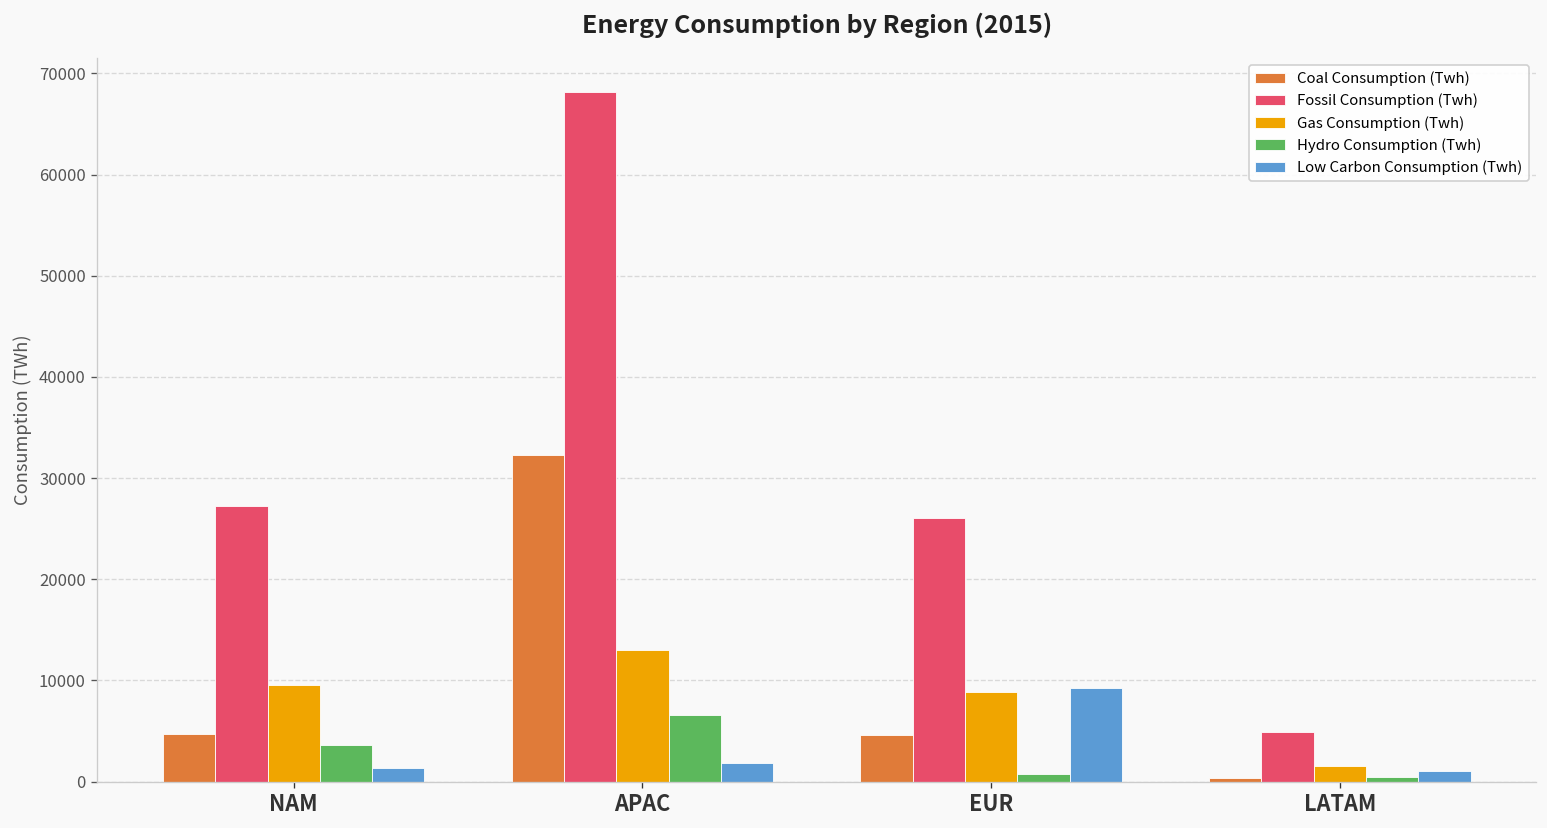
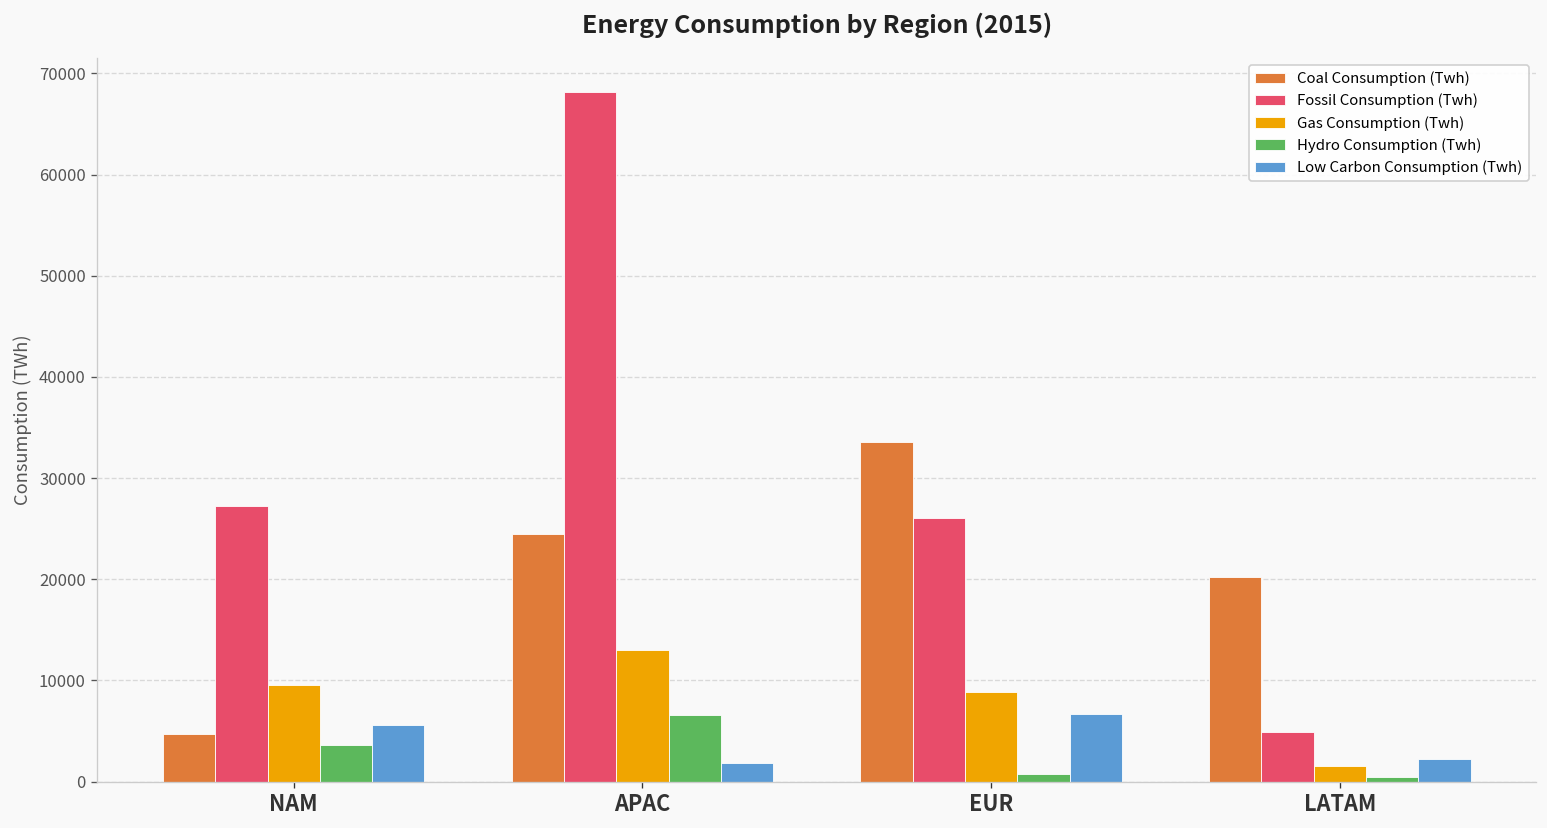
Low Carbon Consumption (Twh), NAM: 1000 -> 6000
Coal Consumption (Twh), APAC: 32000 -> 25000
Coal Consumption (Twh), EUR: 5000 -> 34000
Low Carbon Consumption (Twh), EUR: 9000 -> 7000
Coal Consumption (Twh), LATAM: 0 -> 20000
Low Carbon Consumption (Twh), LATAM: 1000 -> 2000
